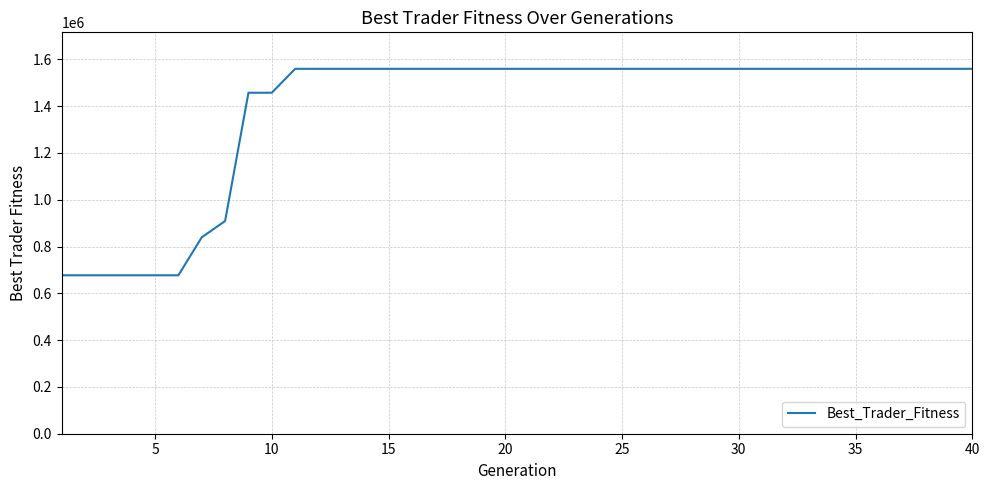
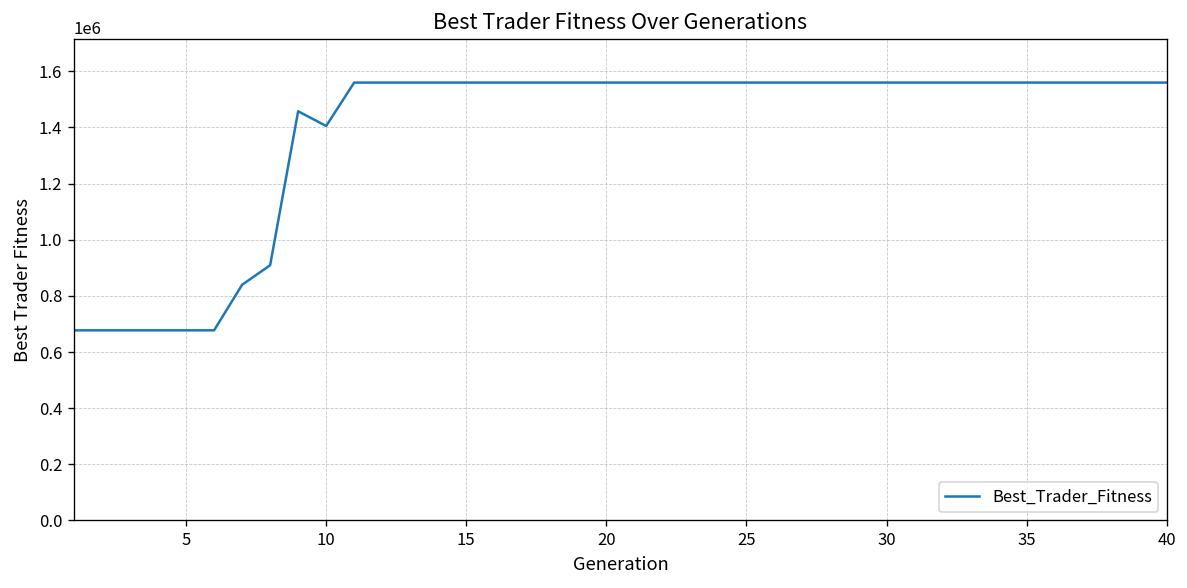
10: 1460000 -> 1410000
